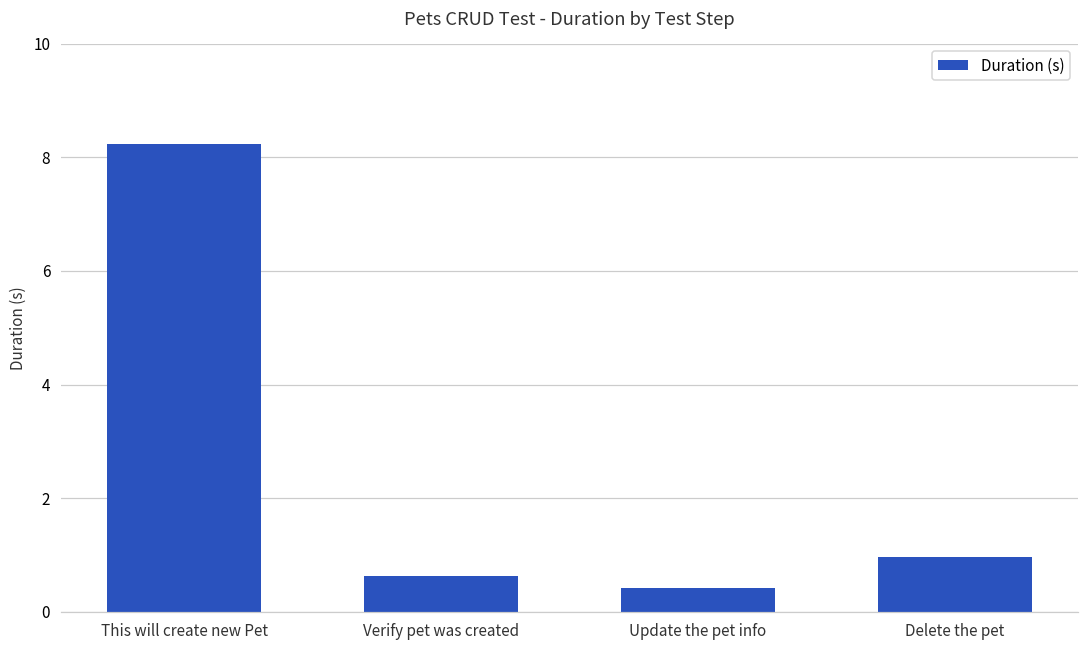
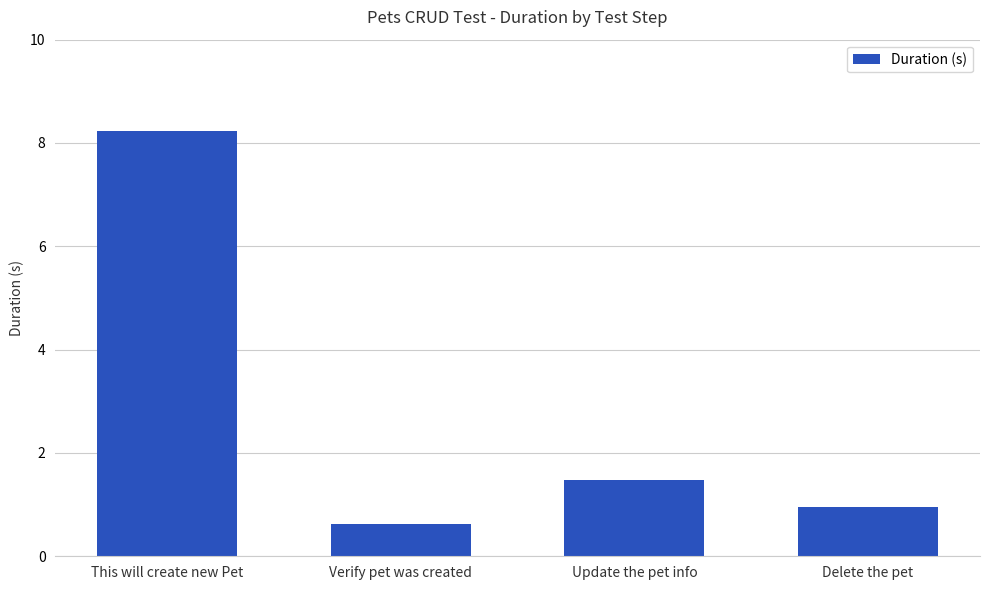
Update the pet info: 0.4 -> 1.5
